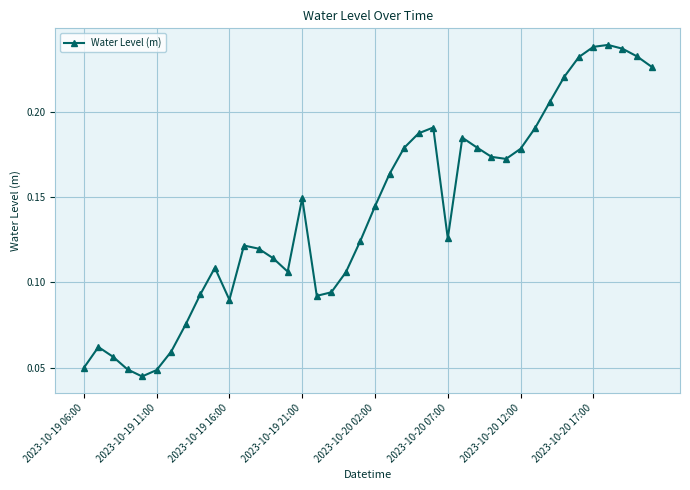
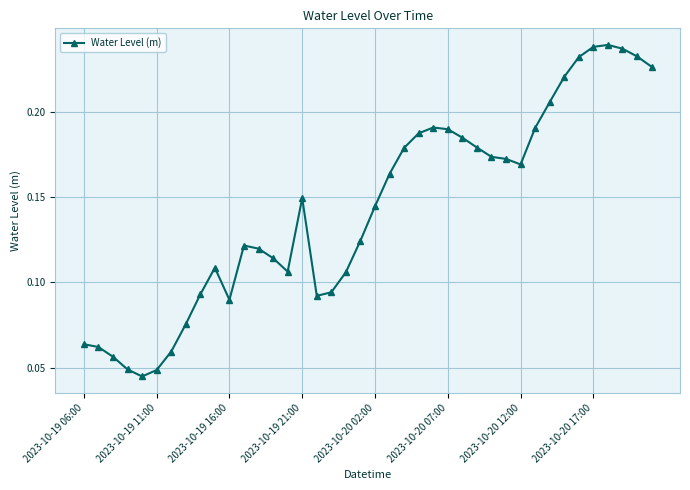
2023-10-19 06:00: 0.050 -> 0.064
2023-10-20 07:00: 0.126 -> 0.190
2023-10-20 12:00: 0.178 -> 0.169
